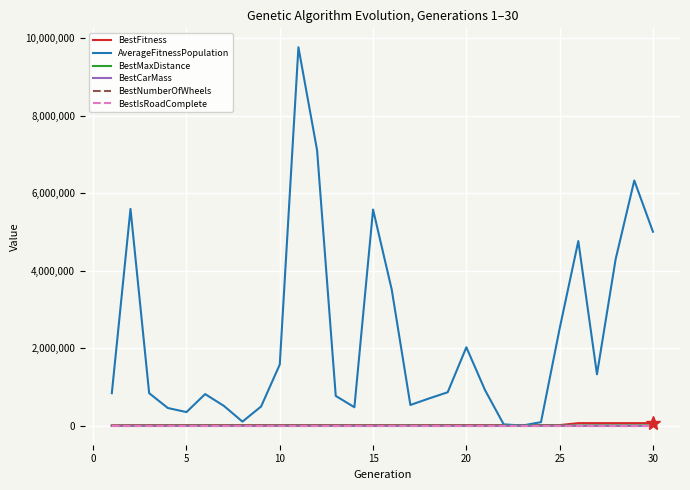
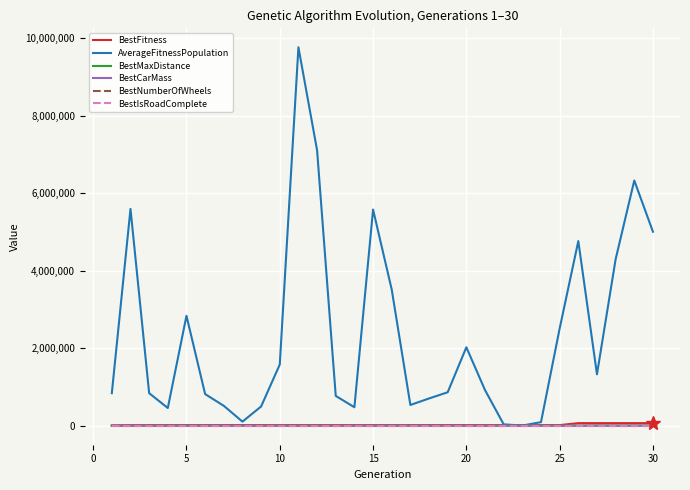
AverageFitnessPopulation, 5: 400,000 -> 2,800,000
